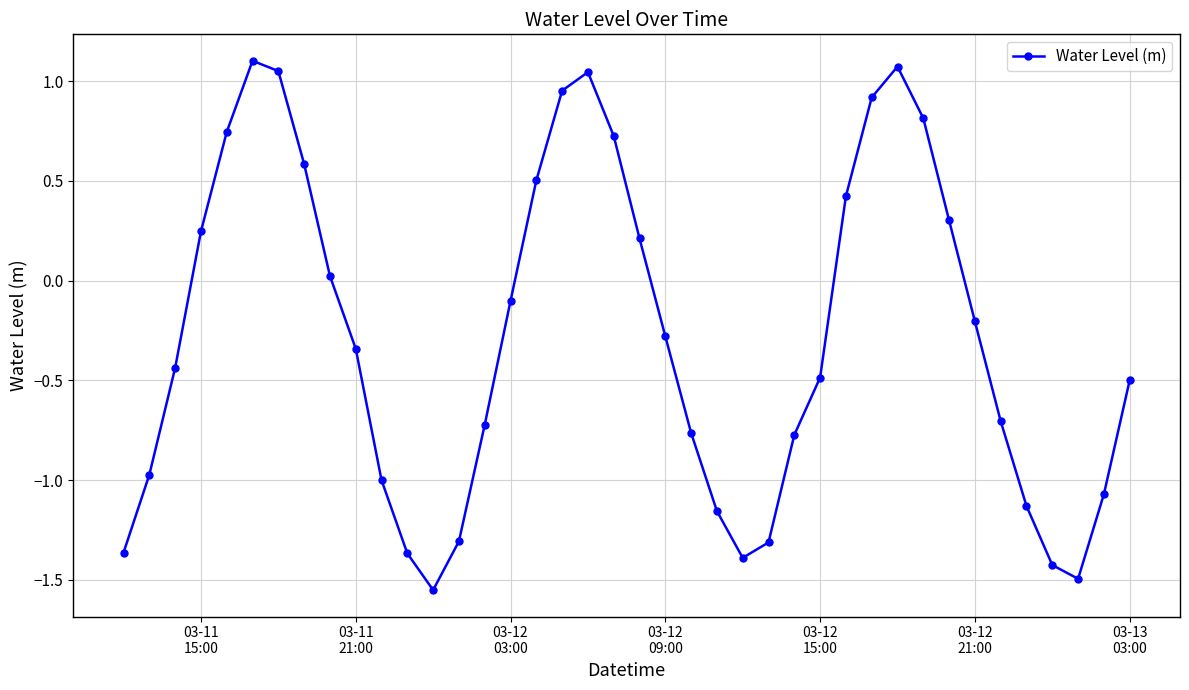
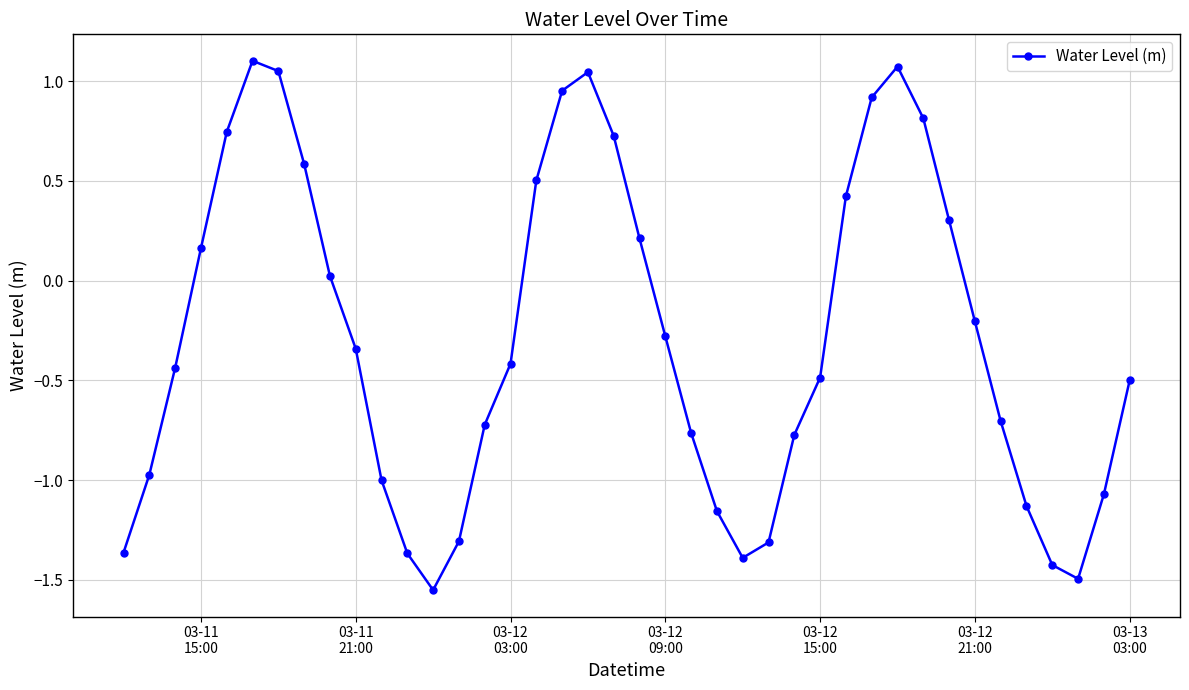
03-11 15:00: 0.25 -> 0.16
03-12 03:00: -0.10 -> -0.42
